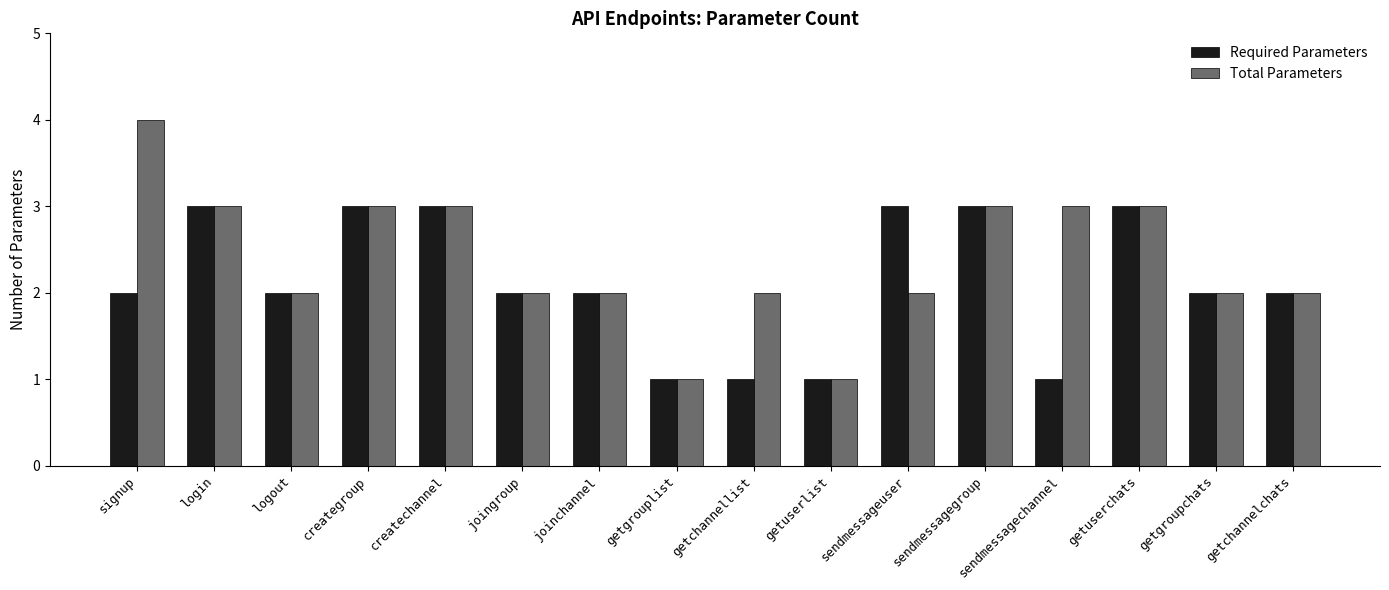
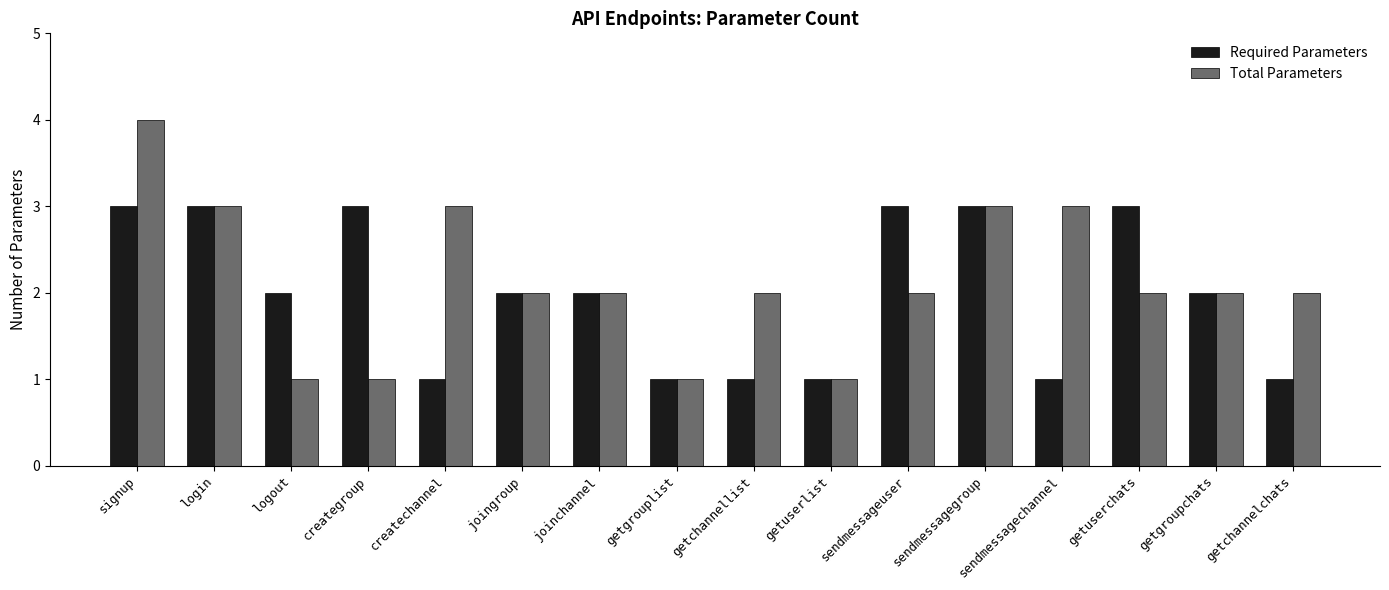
Required Parameters, signup: 2 -> 3
Total Parameters, logout: 2 -> 1
Total Parameters, creategroup: 3 -> 1
Required Parameters, createchannel: 3 -> 1
Total Parameters, getuserchats: 3 -> 2
Required Parameters, getchannelchats: 2 -> 1
